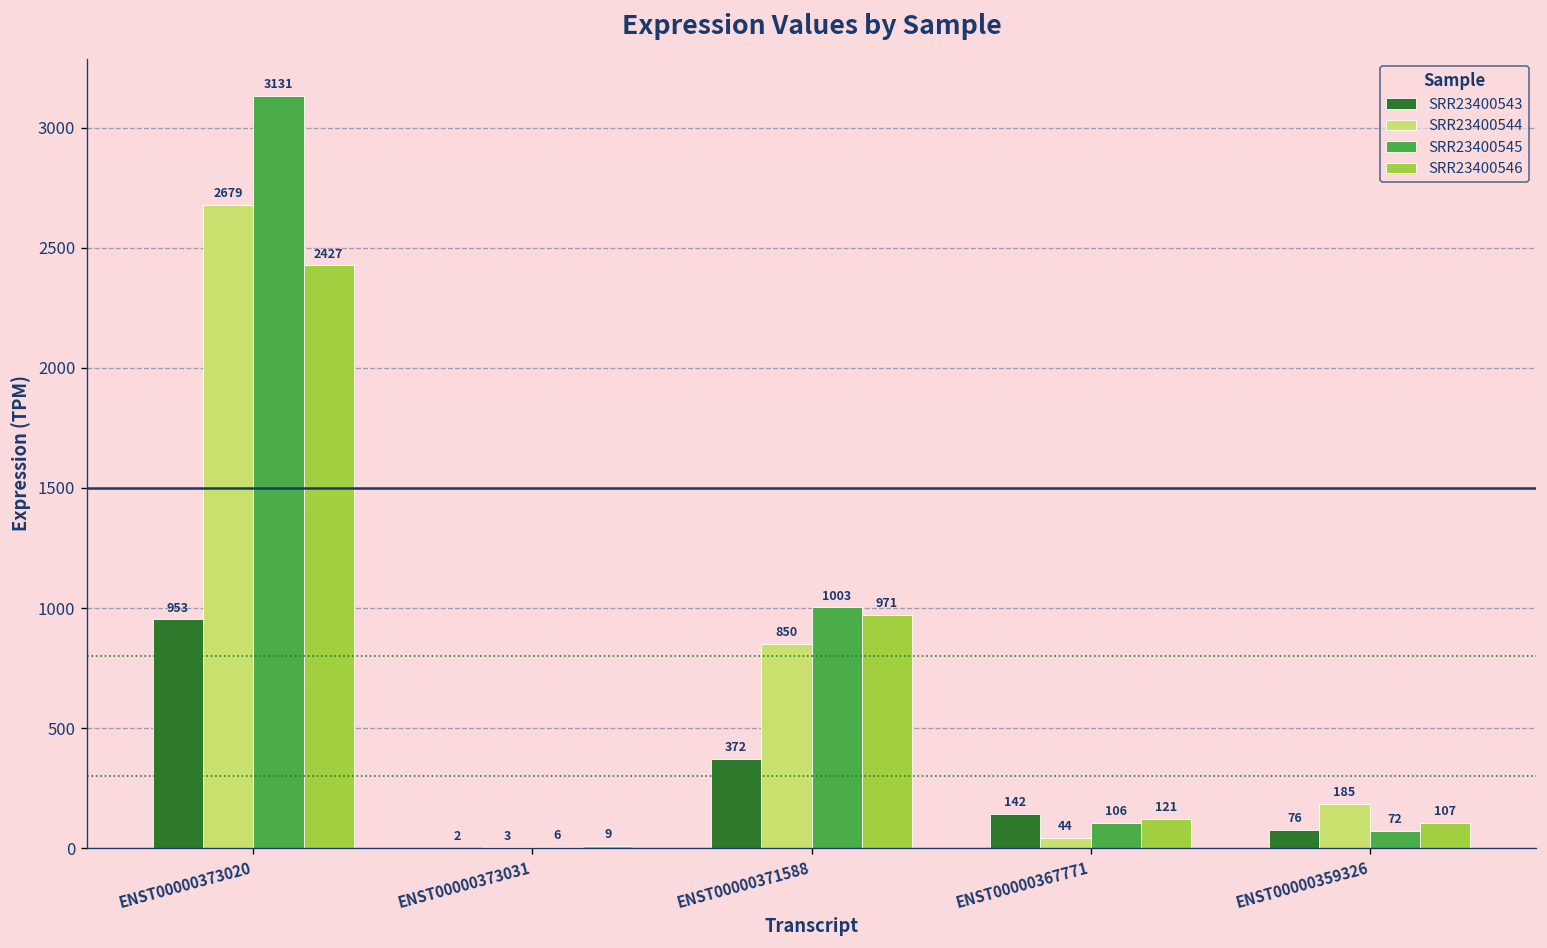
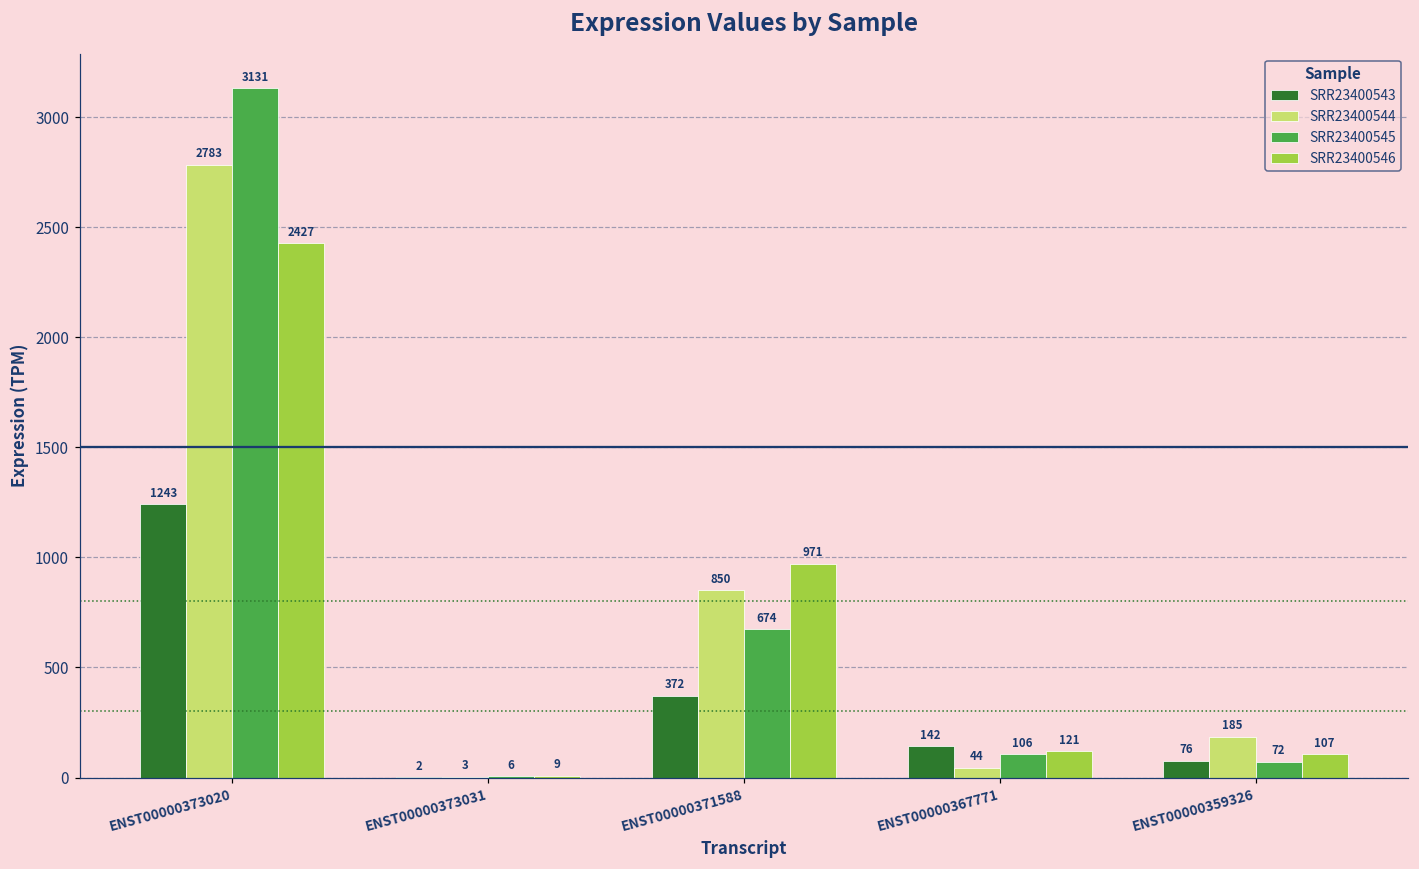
SRR23400543, ENST00000373020: 953 -> 1243
SRR23400544, ENST00000373020: 2679 -> 2783
SRR23400545, ENST00000371588: 1003 -> 674
